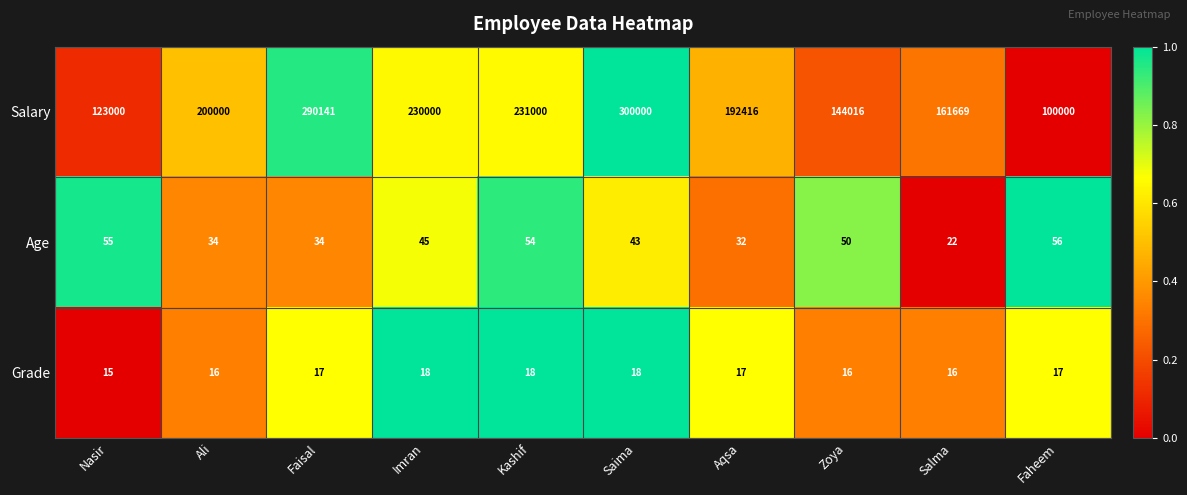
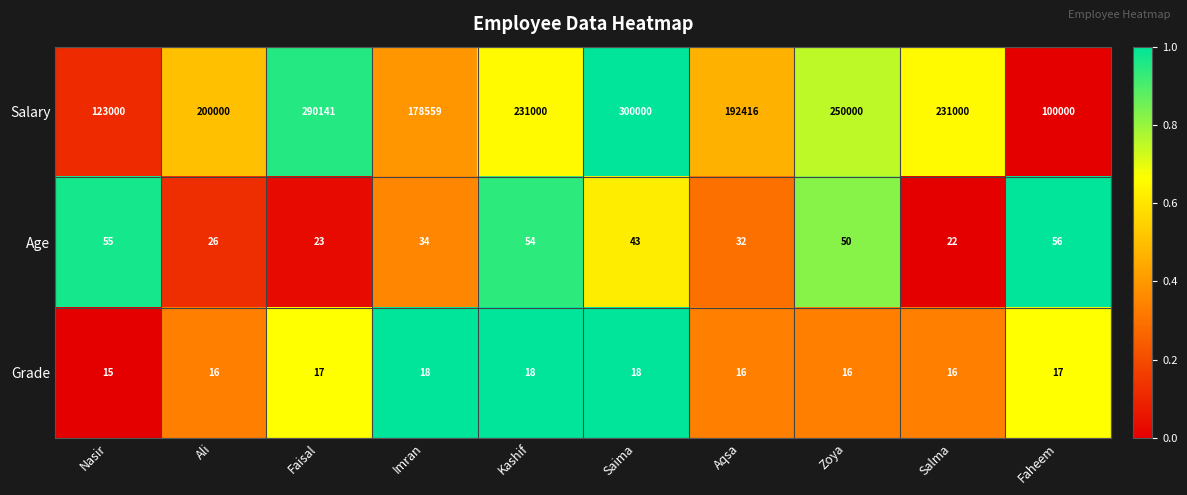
Salary, Imran: 230000 -> 178559
Salary, Zoya: 144016 -> 250000
Salary, Salma: 161669 -> 231000
Age, Ali: 34 -> 26
Age, Faisal: 34 -> 23
Age, Imran: 45 -> 34
Grade, Aqsa: 17 -> 16
